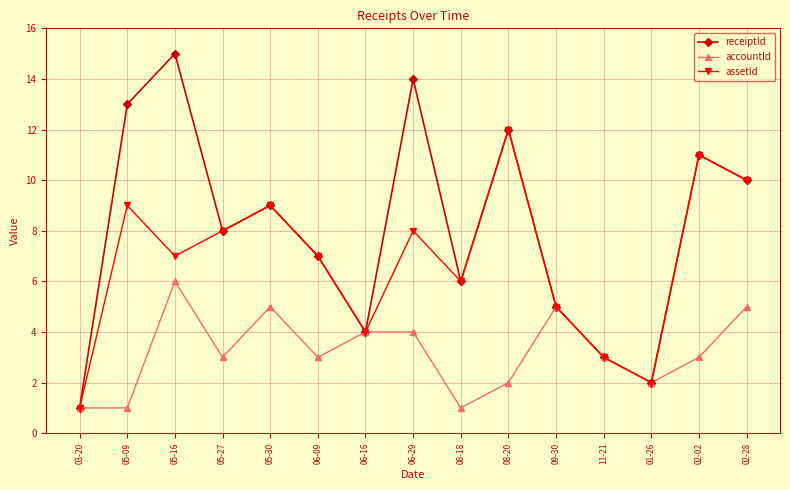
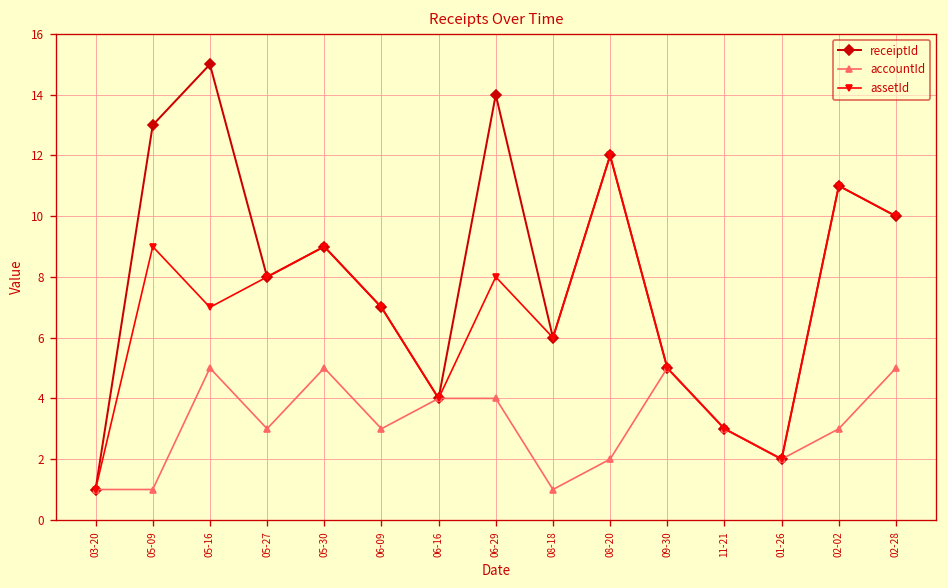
accountId, 05-16: 6 -> 5
